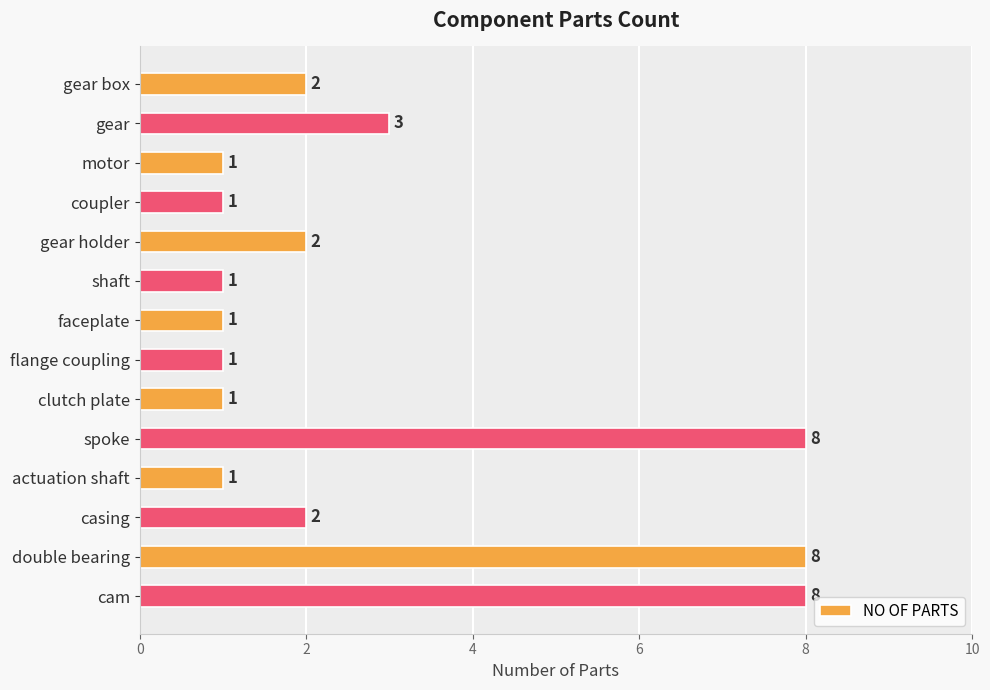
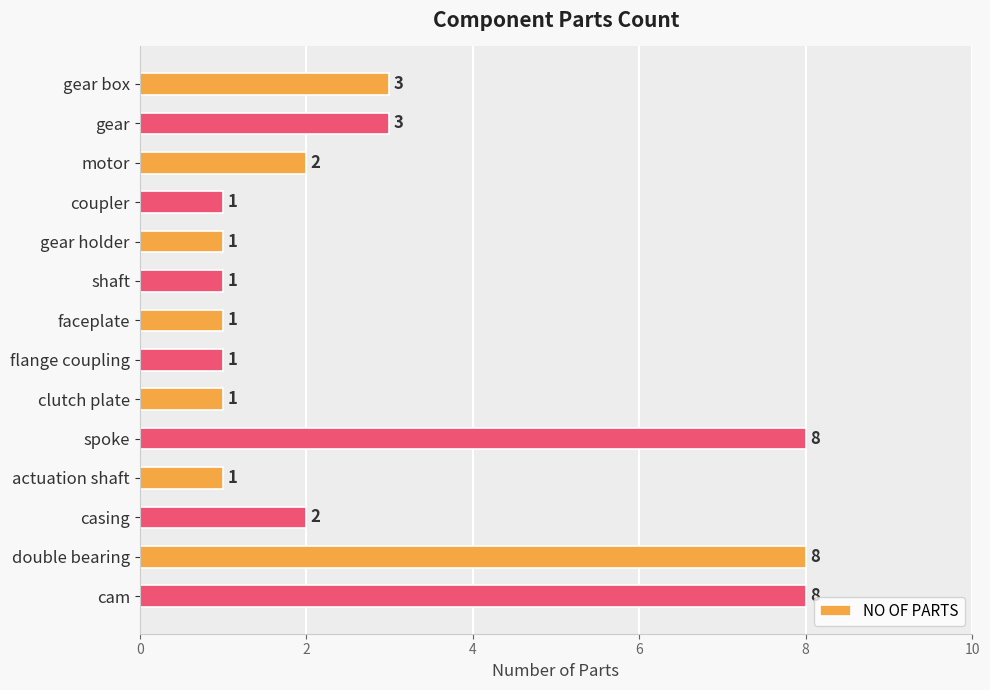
gear box: 2 -> 3
motor: 1 -> 2
gear holder: 2 -> 1
